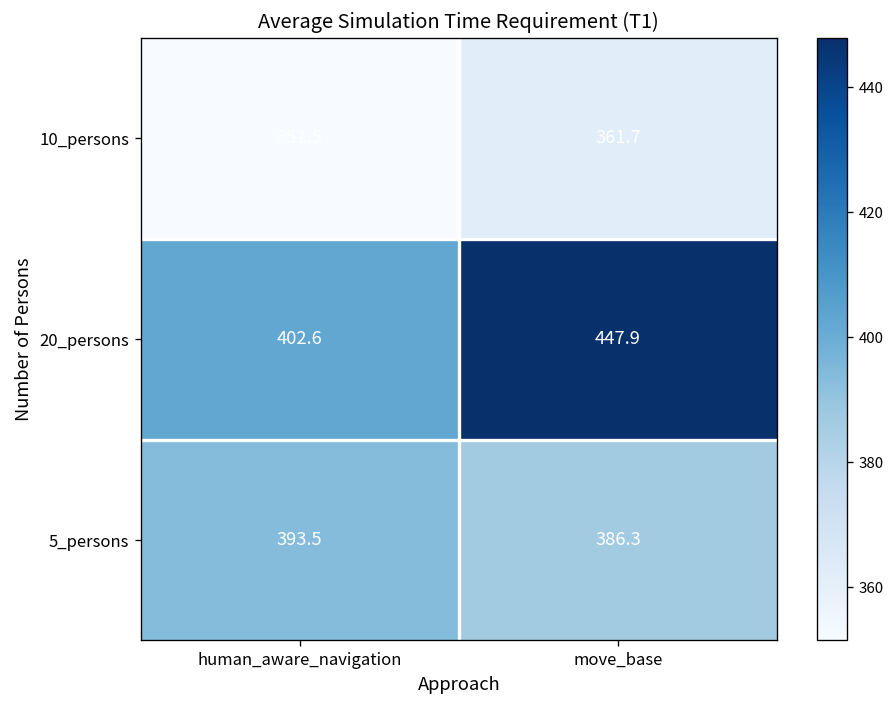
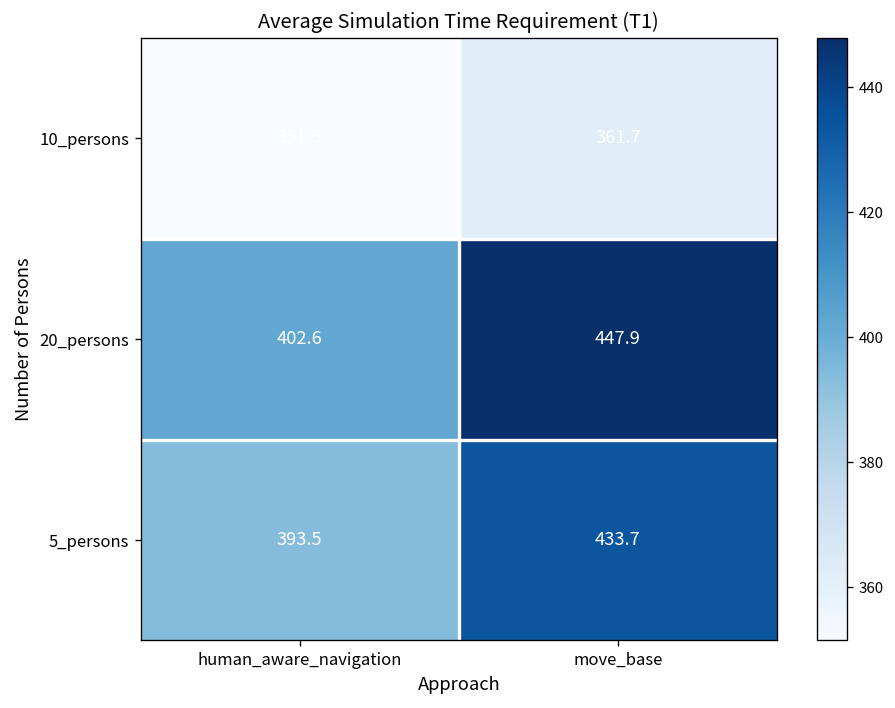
5_persons, move_base: 386.3 -> 433.7
